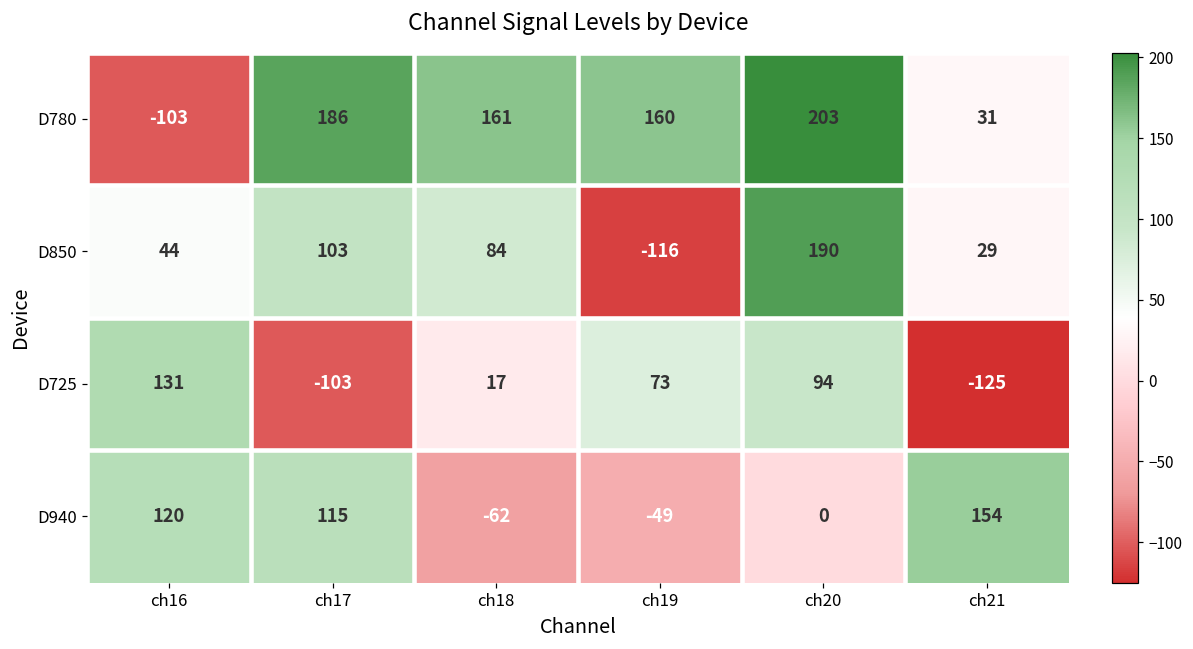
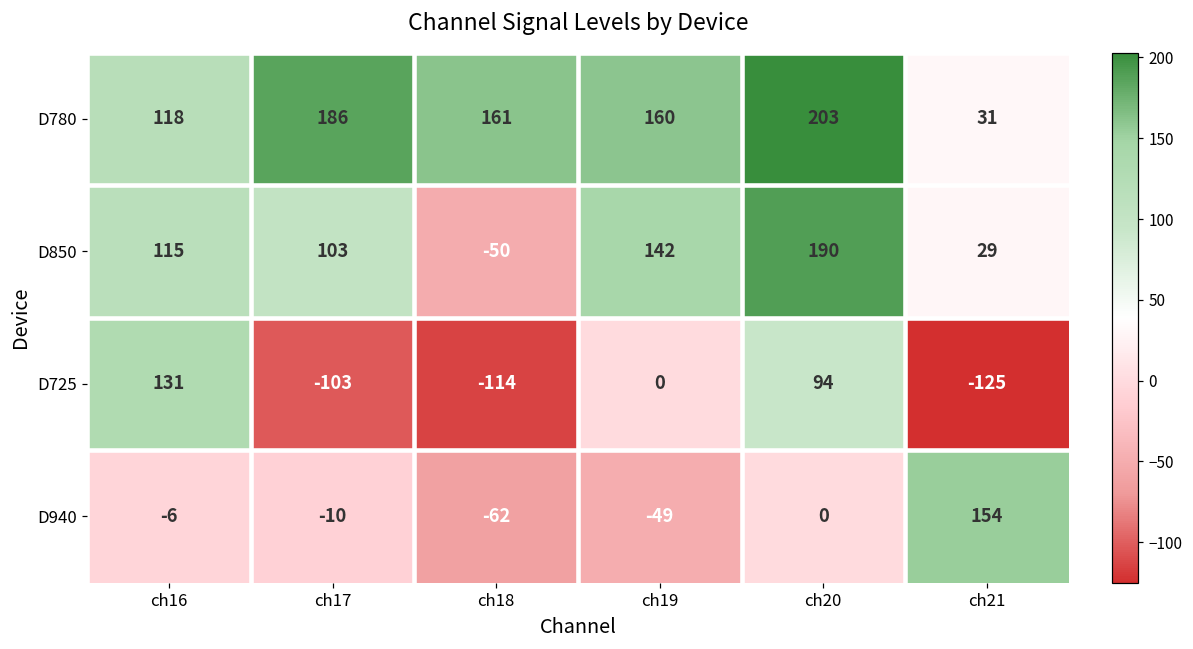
D780, ch16: -103 -> 118
D850, ch16: 44 -> 115
D850, ch18: 84 -> -50
D850, ch19: -116 -> 142
D725, ch18: 17 -> -114
D725, ch19: 73 -> 0
D940, ch16: 120 -> -6
D940, ch17: 115 -> -10
